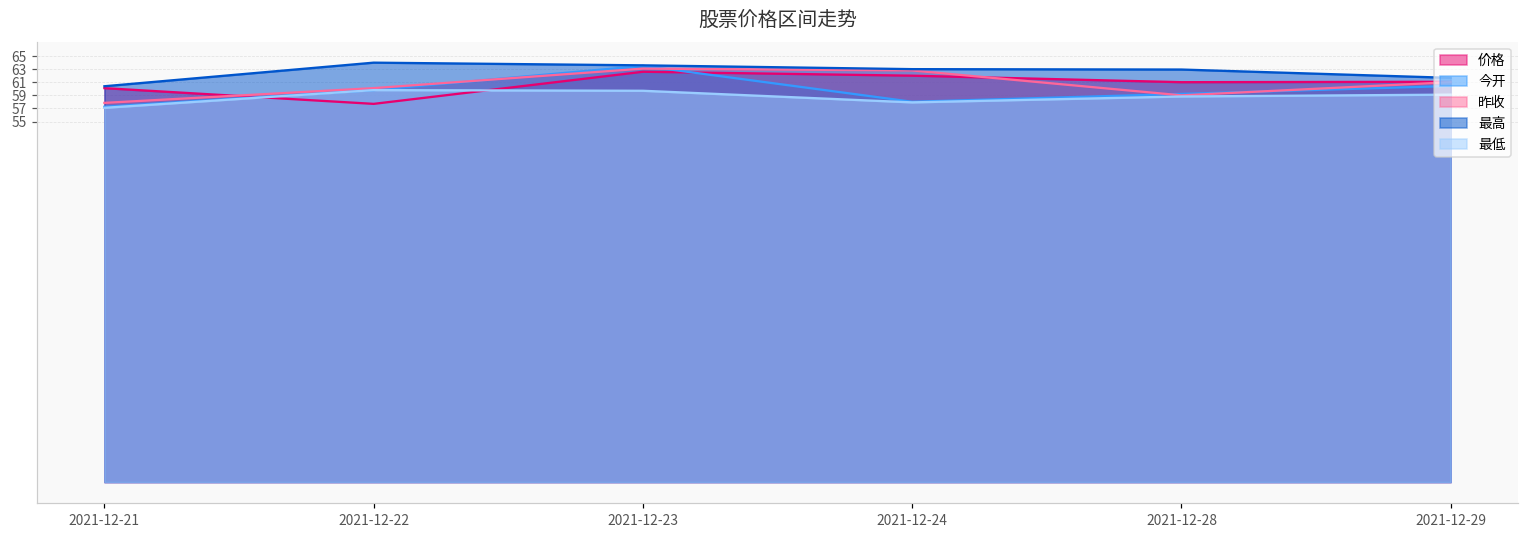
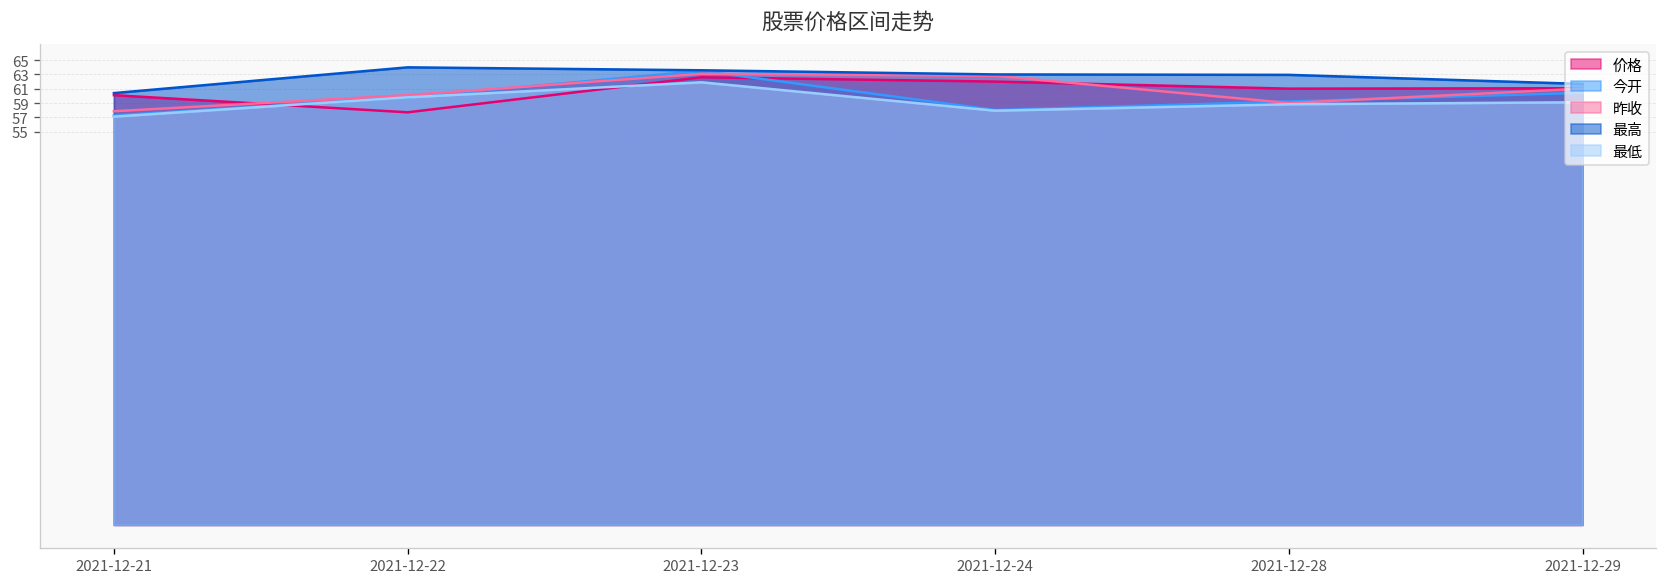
最低, 2021-12-23: 60 -> 62
